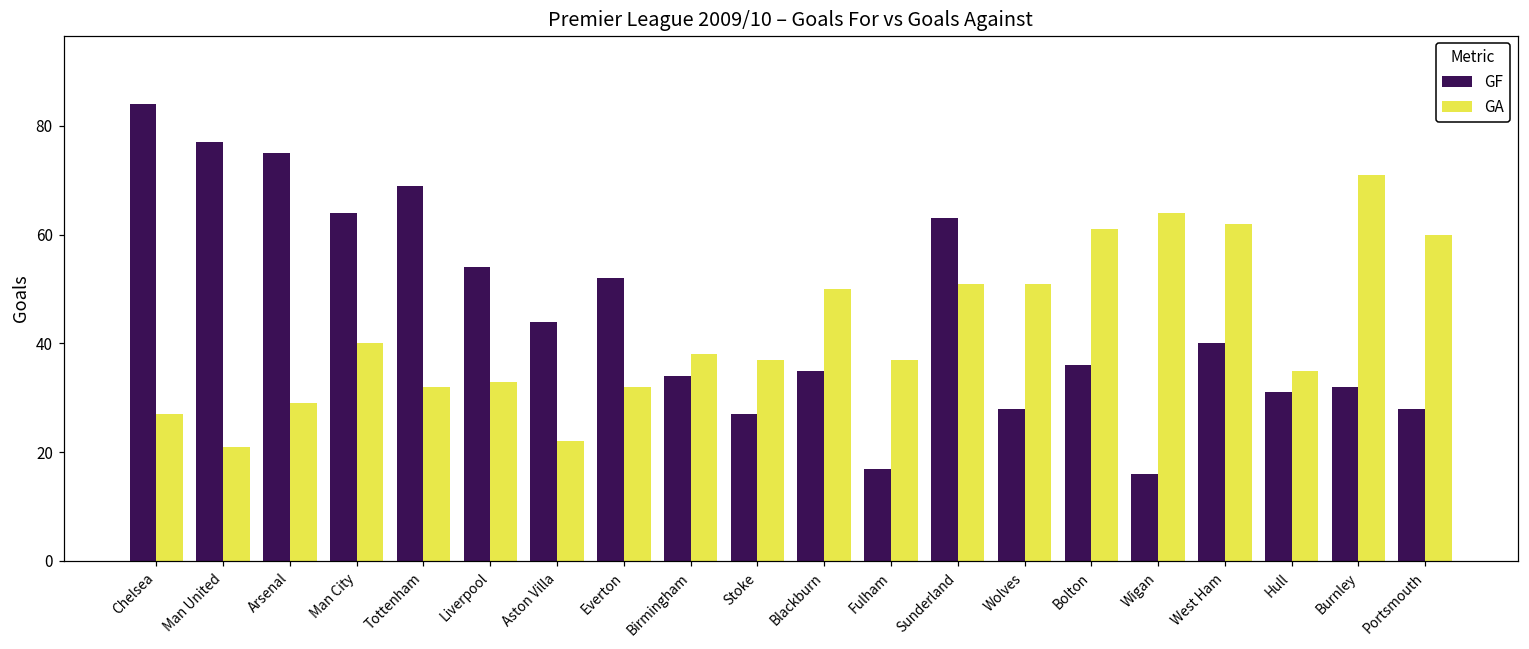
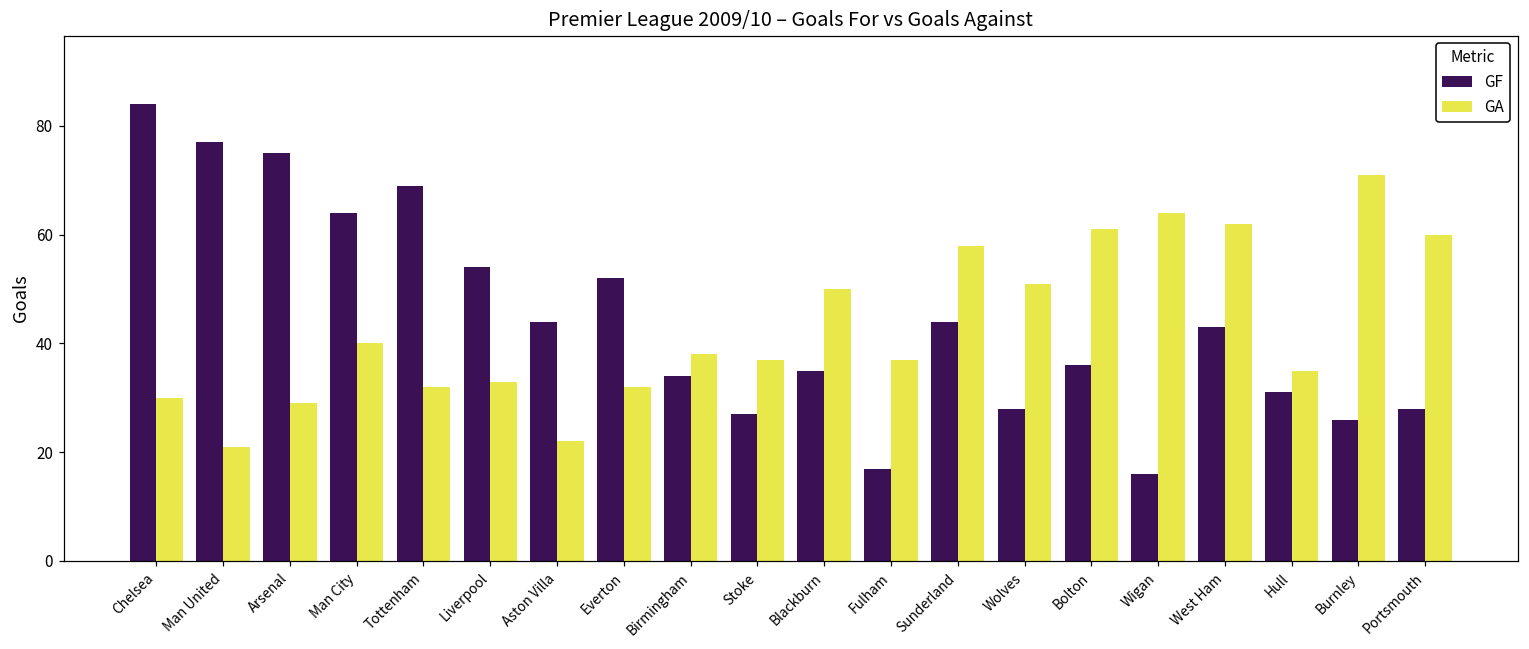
GA, Chelsea: 27 -> 30
GF, Sunderland: 63 -> 44
GA, Sunderland: 51 -> 58
GF, West Ham: 40 -> 43
GF, Burnley: 32 -> 26
